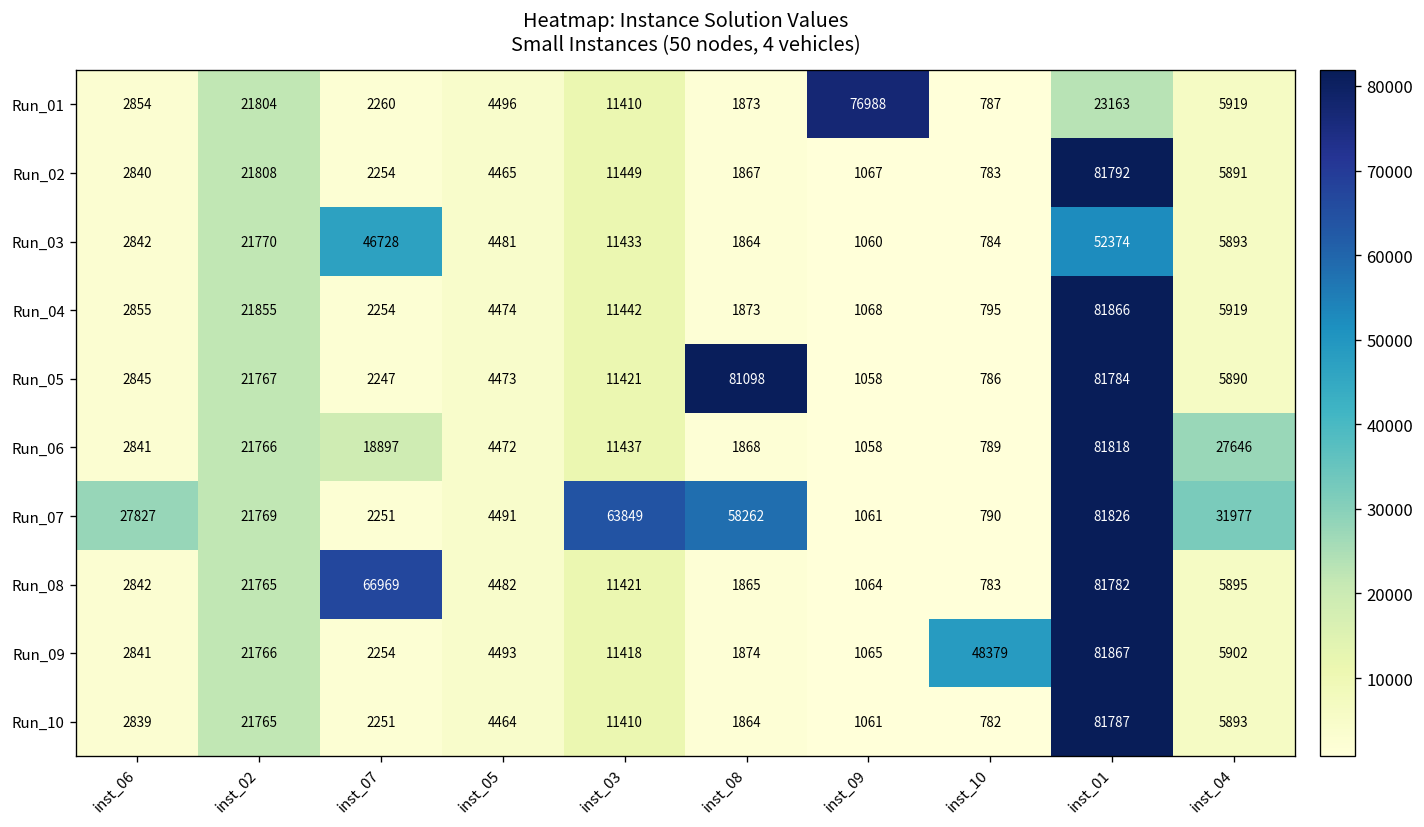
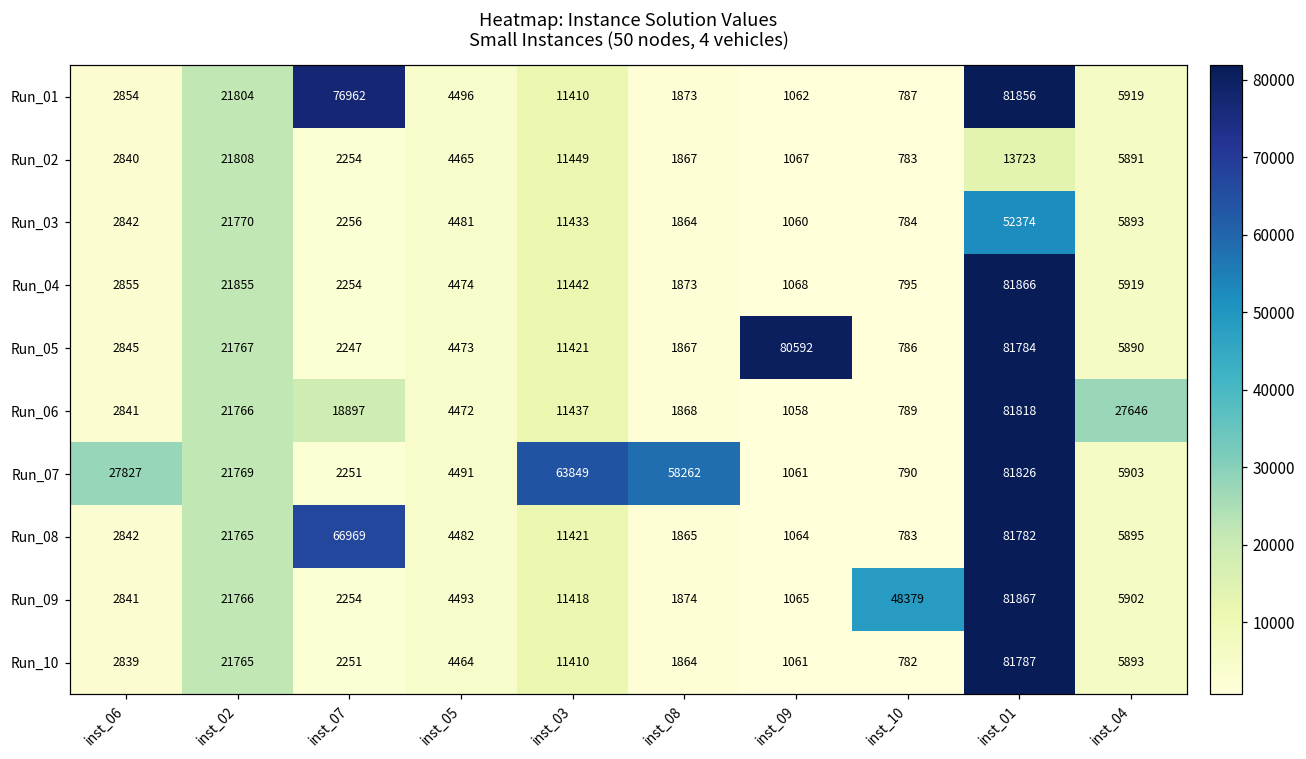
Run_01, inst_07: 2260 -> 76962
Run_01, inst_09: 76988 -> 1062
Run_01, inst_01: 23163 -> 81856
Run_02, inst_01: 81792 -> 13723
Run_03, inst_07: 46728 -> 2256
Run_05, inst_08: 81098 -> 1867
Run_05, inst_09: 1058 -> 80592
Run_07, inst_04: 31977 -> 5903
